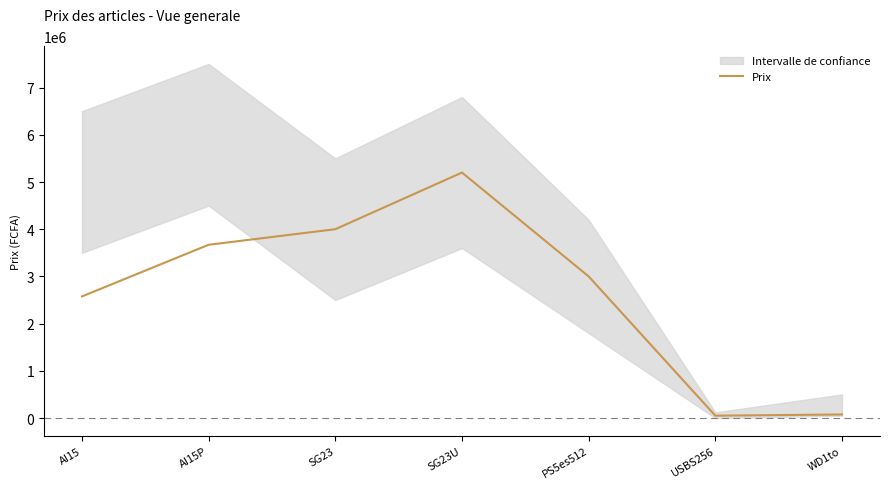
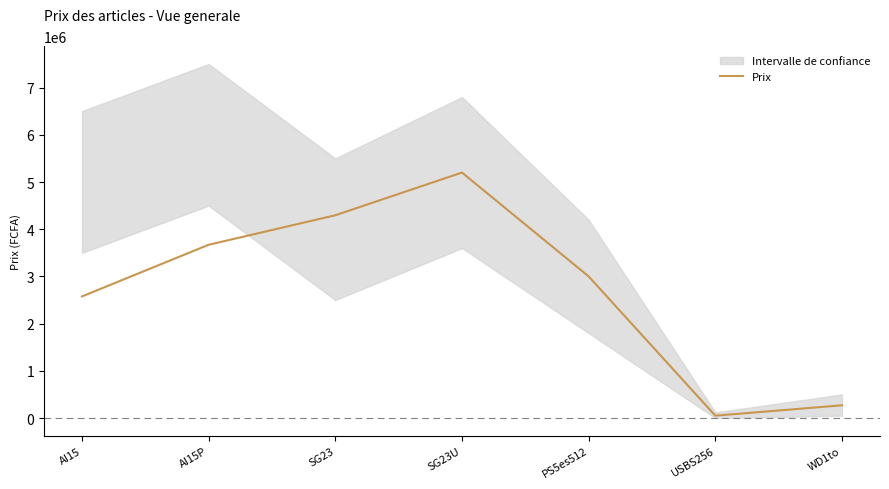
Prix, SG23: 4000000 -> 4300000
Prix, WD1to: 100000 -> 300000
